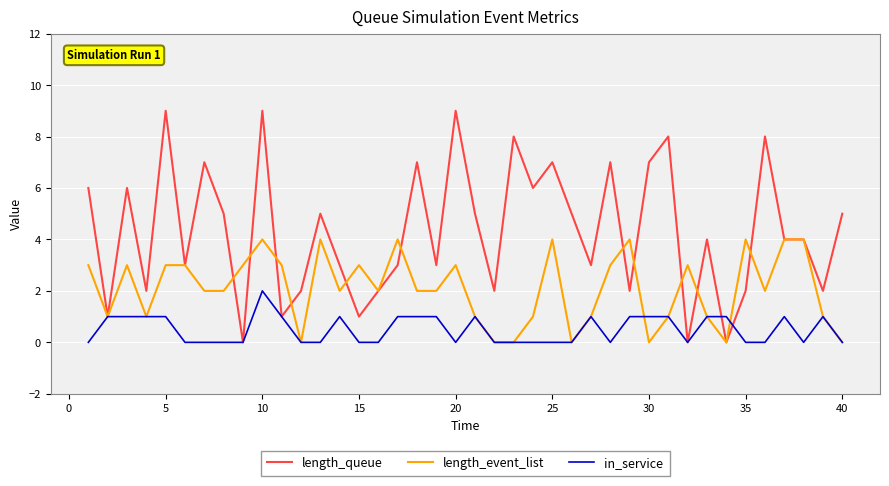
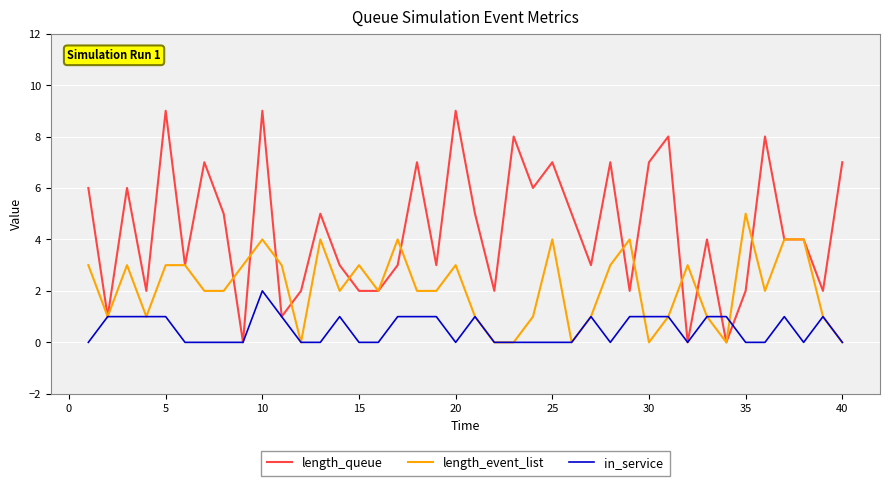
length_queue, 15: 1 -> 2
length_event_list, 35: 4 -> 5
length_queue, 40: 5 -> 7
